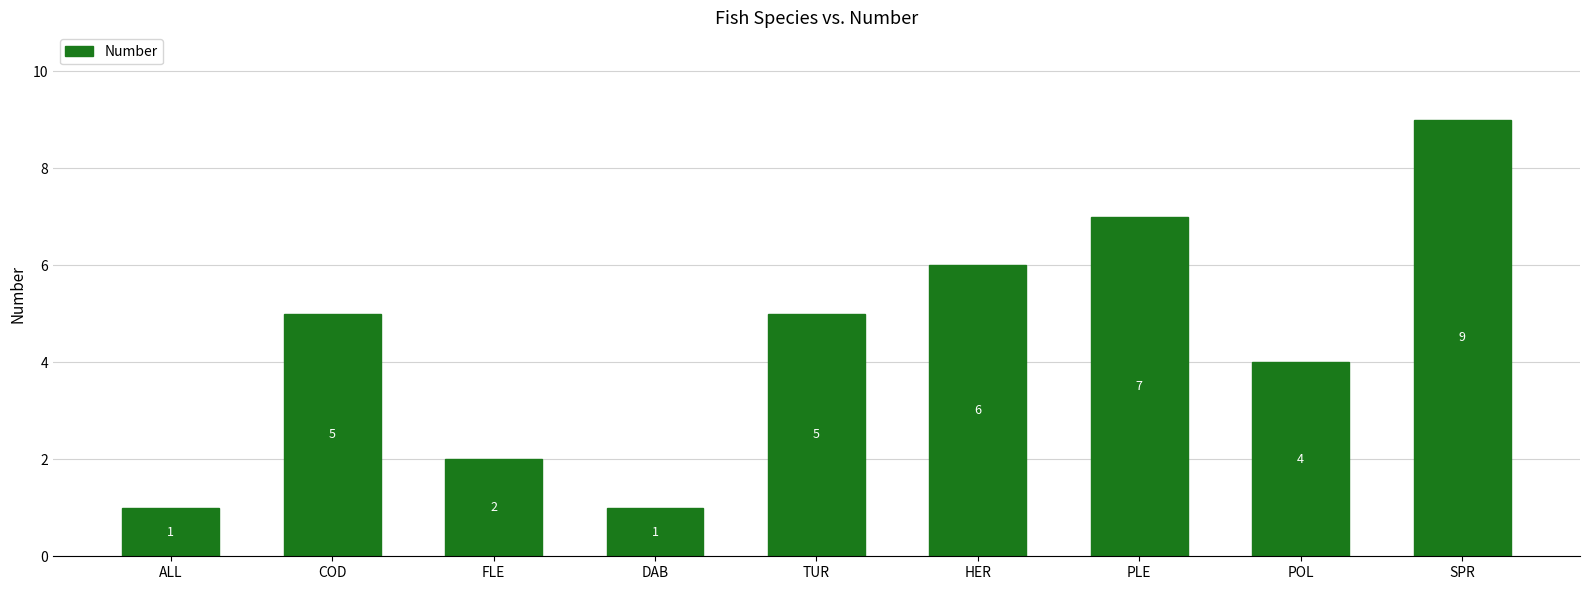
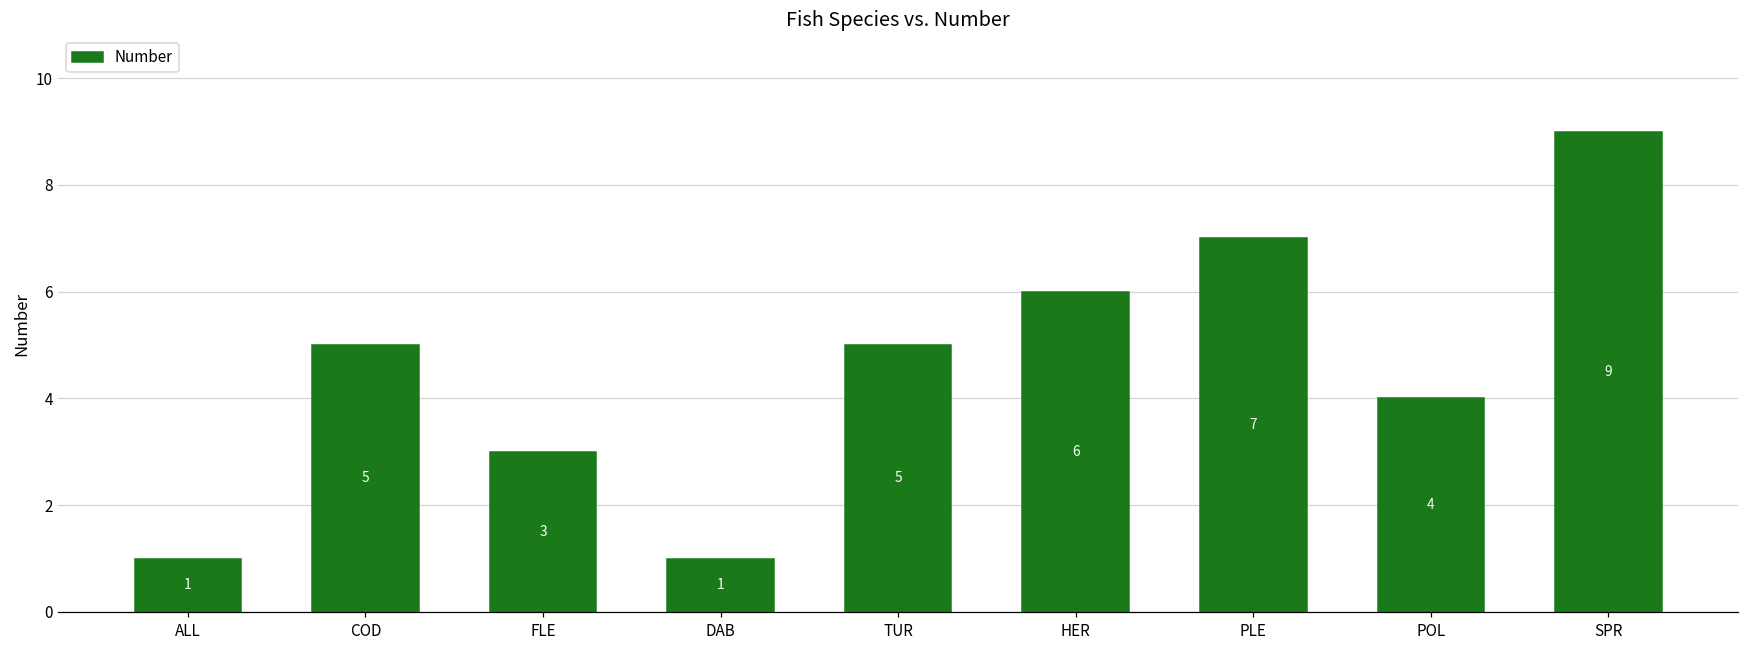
FLE: 2 -> 3
